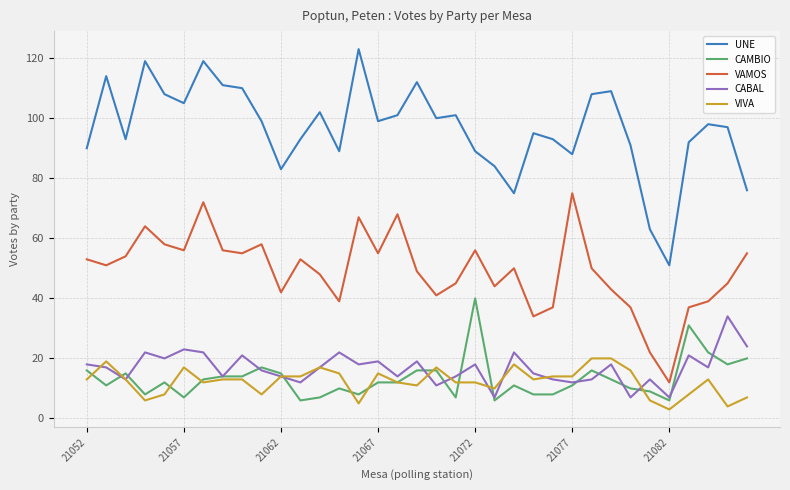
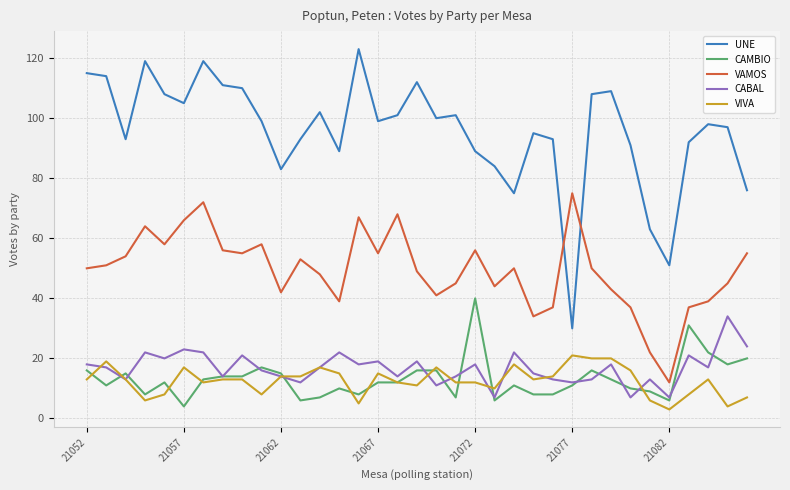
UNE, 21052: 90 -> 115
VAMOS, 21052: 53 -> 50
CAMBIO, 21057: 7 -> 4
VAMOS, 21057: 56 -> 66
UNE, 21077: 88 -> 30
VIVA, 21077: 14 -> 21
